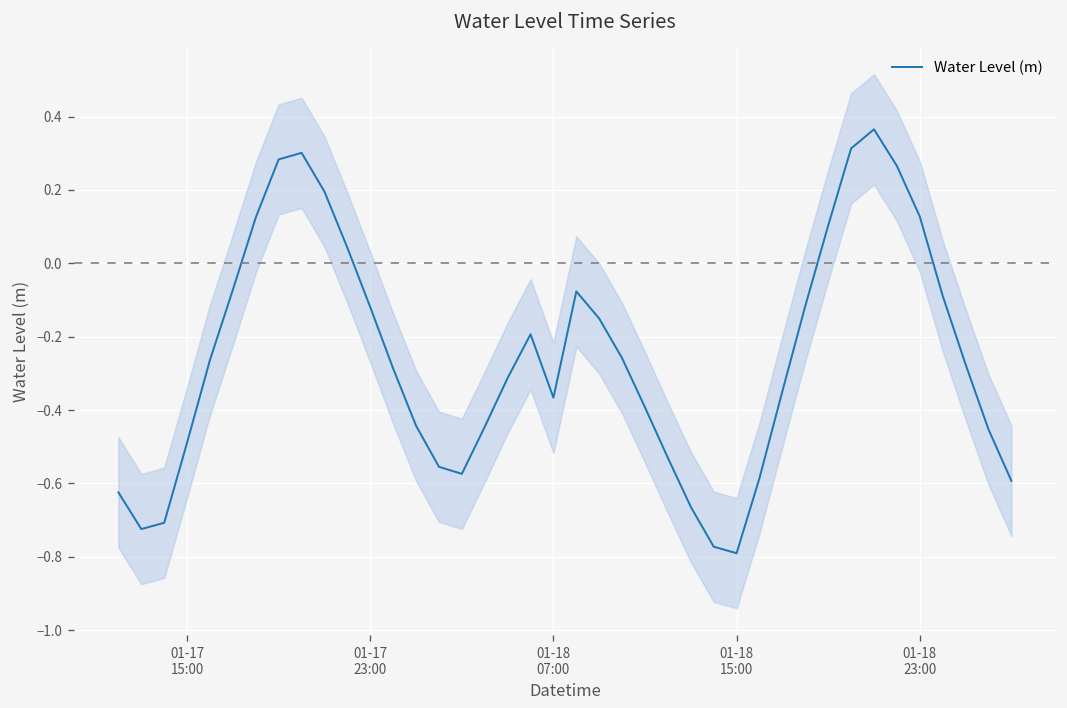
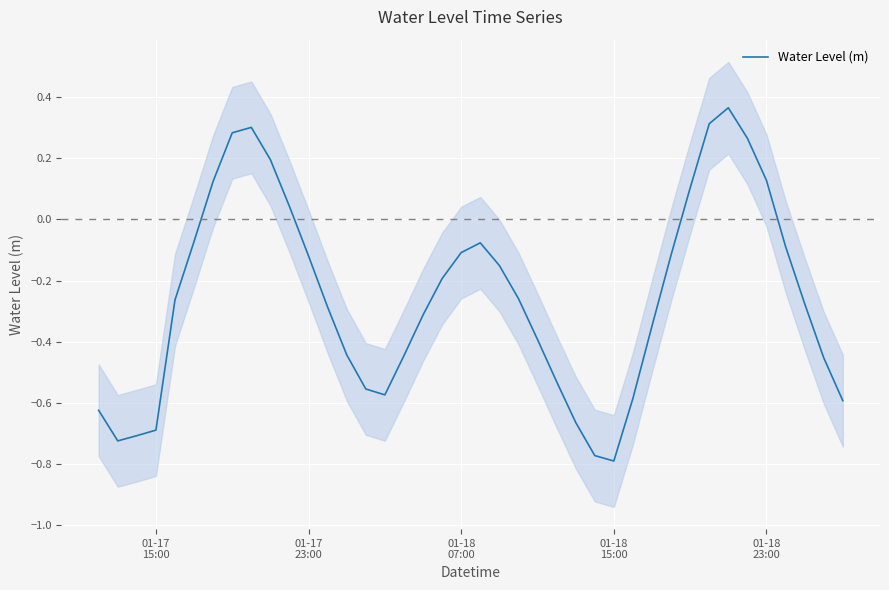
Water Level (m), 01-17 15:00: -0.49 -> -0.69
Water Level (m), 01-18 07:00: -0.37 -> -0.11
